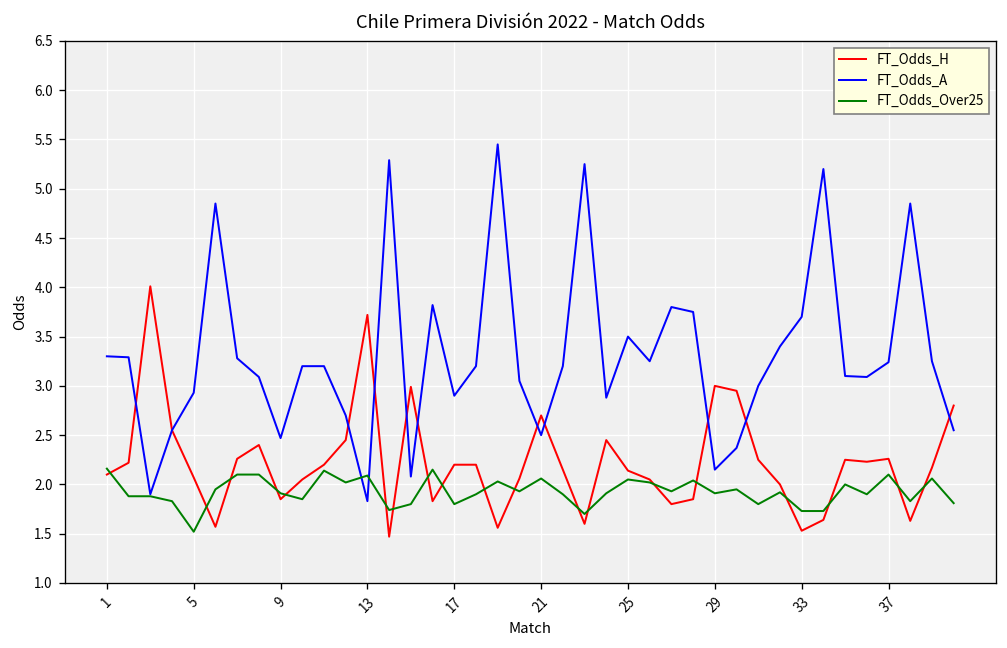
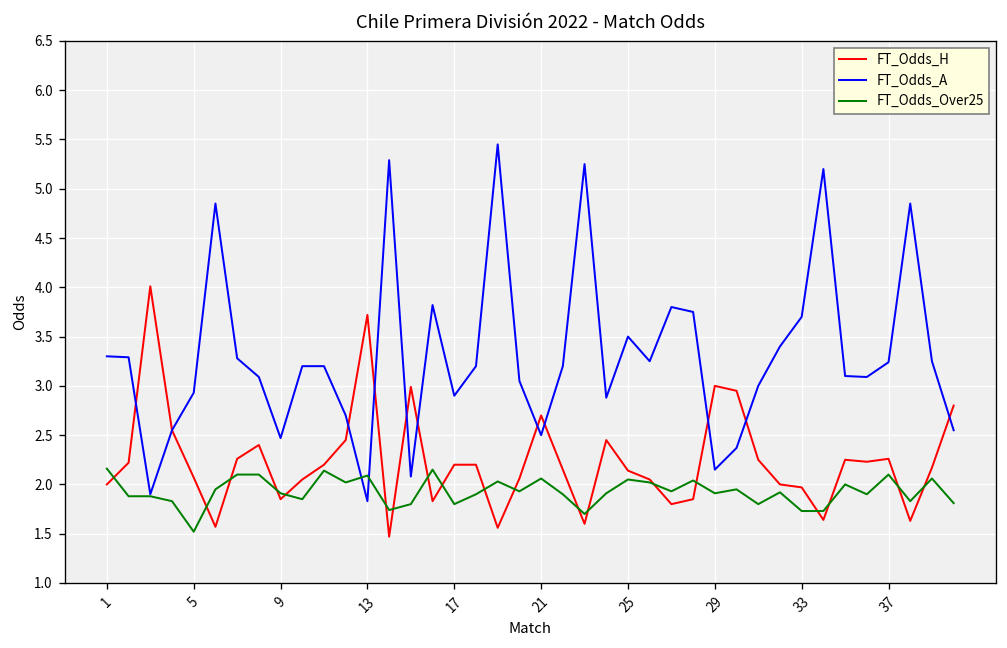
FT_Odds_H, 1: 2.1 -> 2.0
FT_Odds_H, 33: 1.5 -> 2.0
